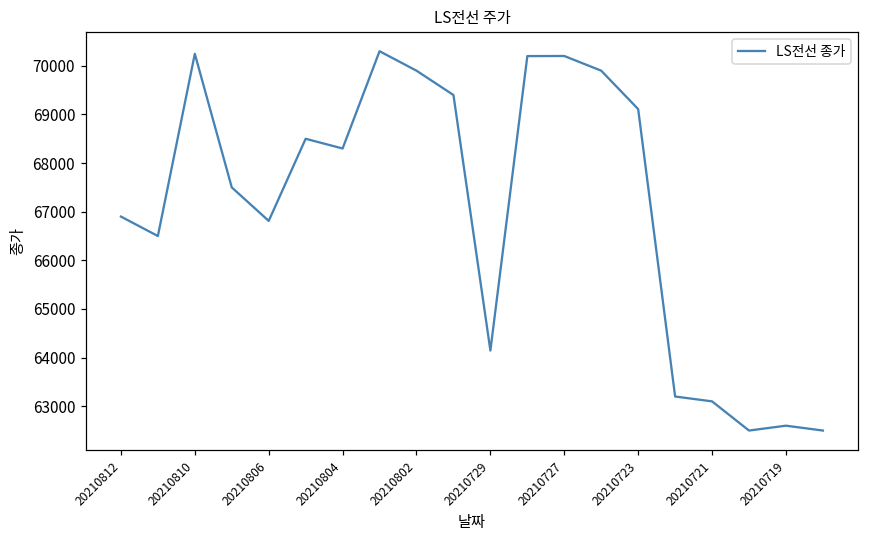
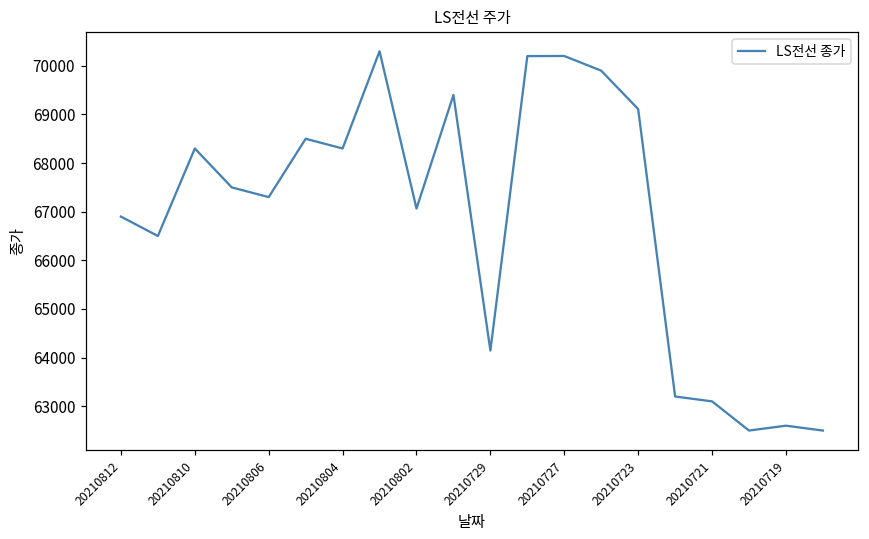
20210810: 70200 -> 68300
20210806: 66800 -> 67300
20210802: 69900 -> 67100
